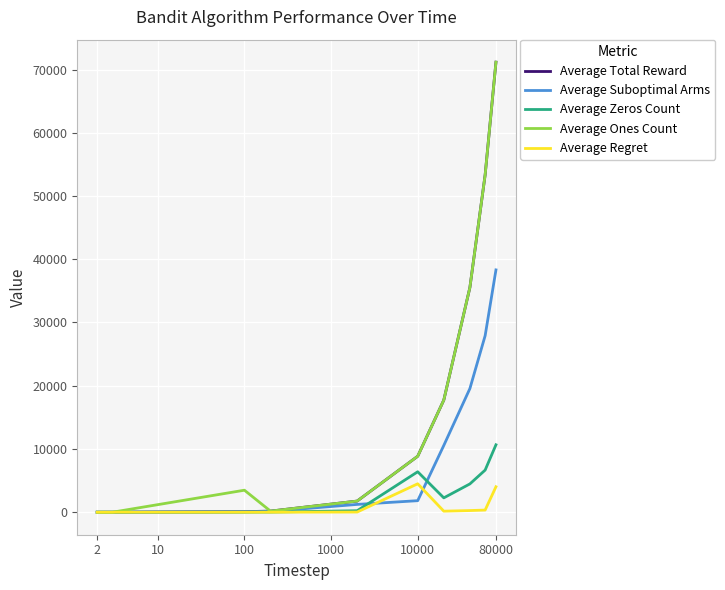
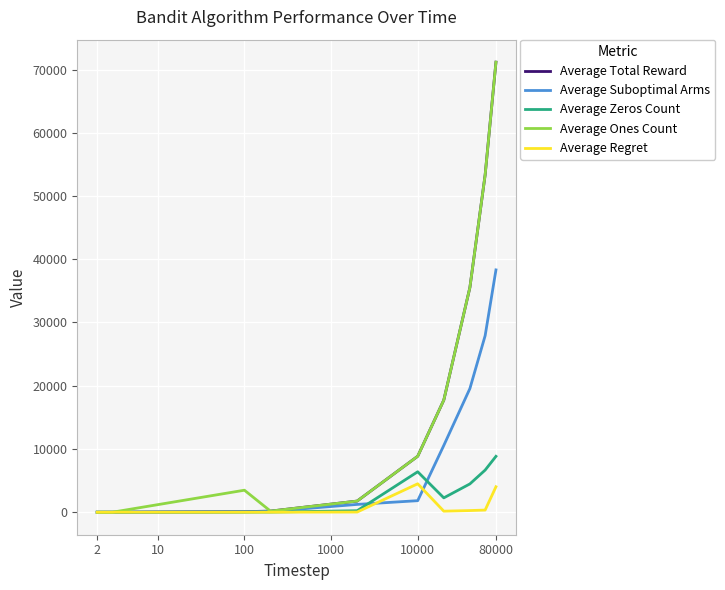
Average Zeros Count, 80000: 11000 -> 9000
